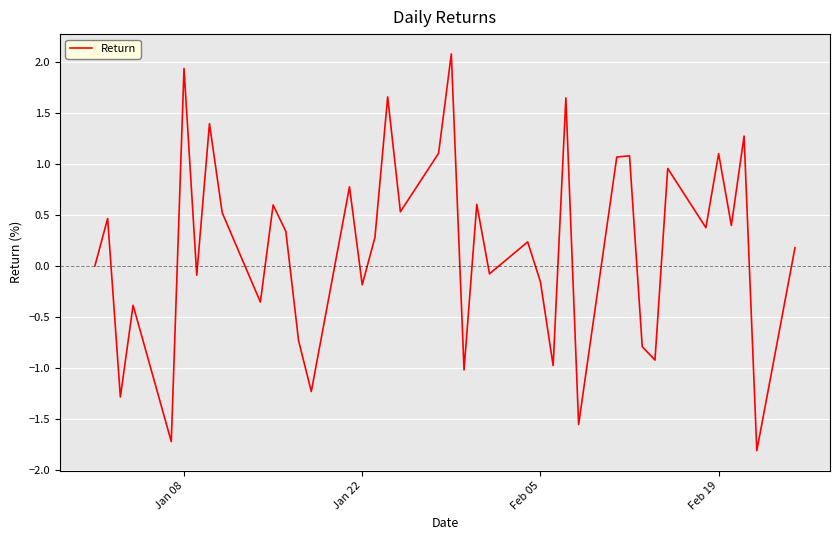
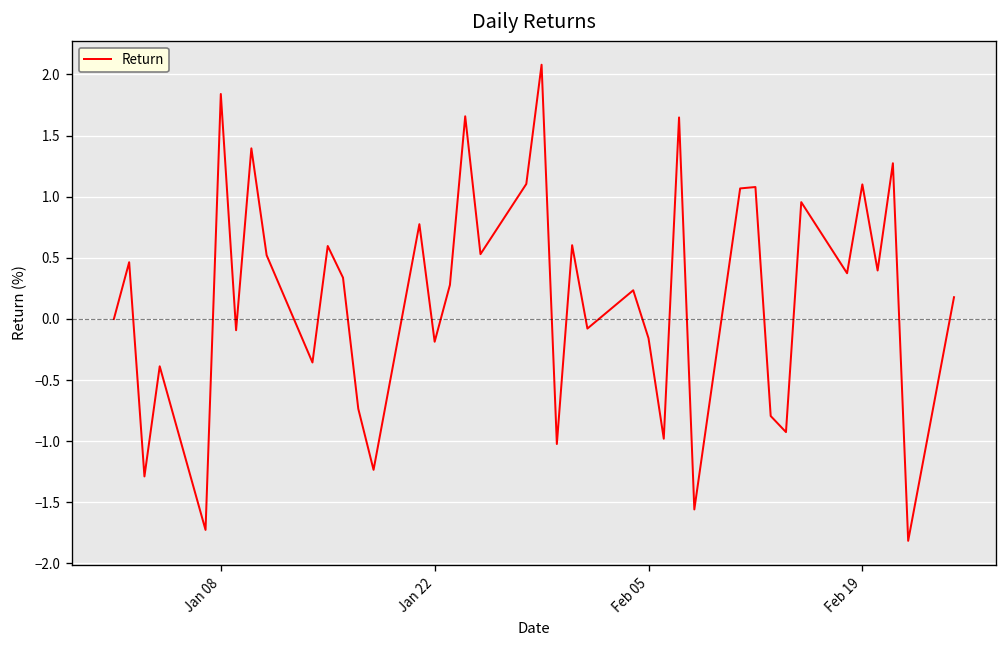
Jan 08: 1.94 -> 1.84
